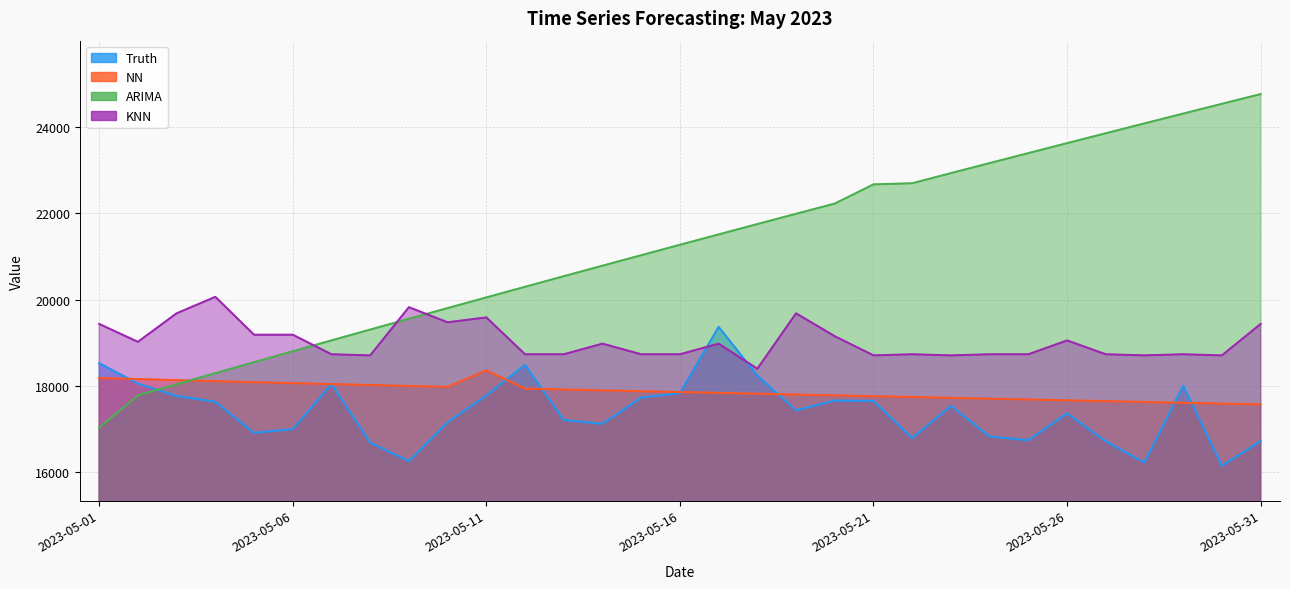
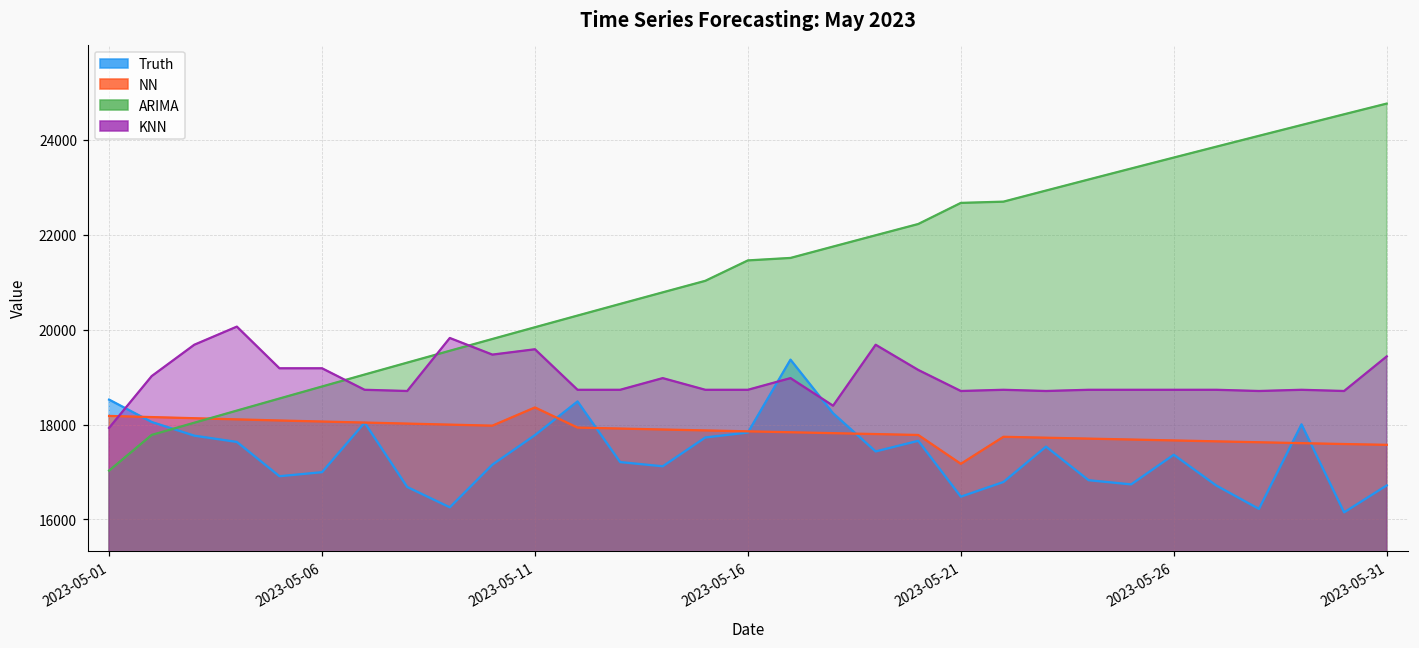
KNN, 2023-05-01: 19400 -> 17900
ARIMA, 2023-05-16: 21300 -> 21500
Truth, 2023-05-21: 17700 -> 16500
NN, 2023-05-21: 17800 -> 17200
KNN, 2023-05-26: 19100 -> 18700
